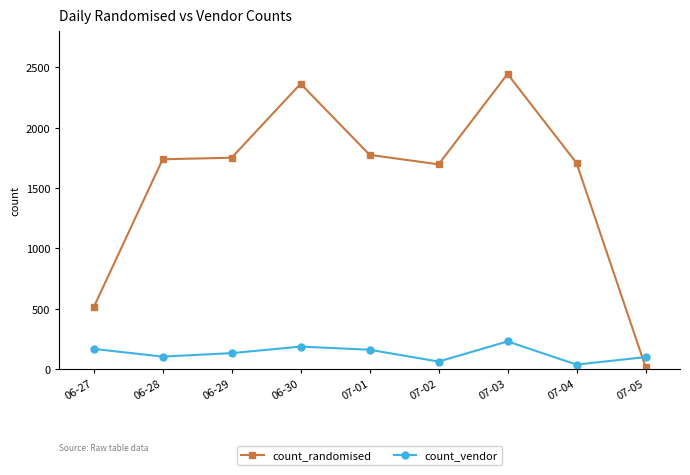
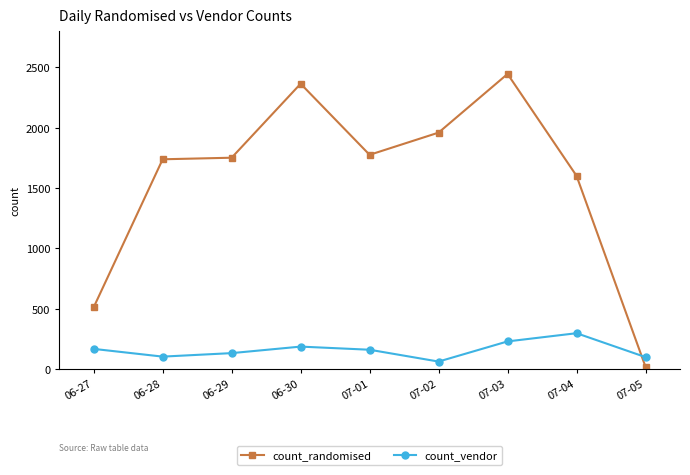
count_randomised, 07-02: 1700 -> 1960
count_randomised, 07-04: 1710 -> 1600
count_vendor, 07-04: 40 -> 300
